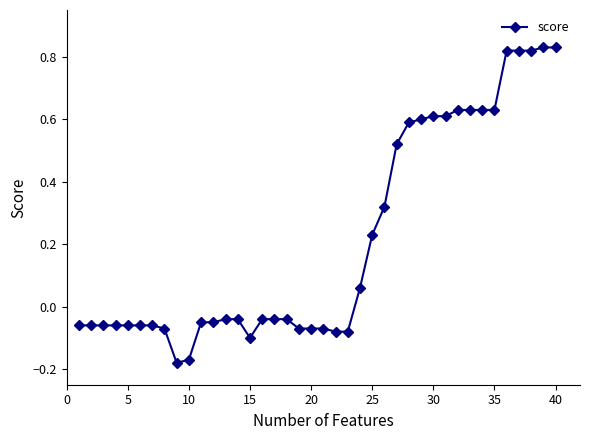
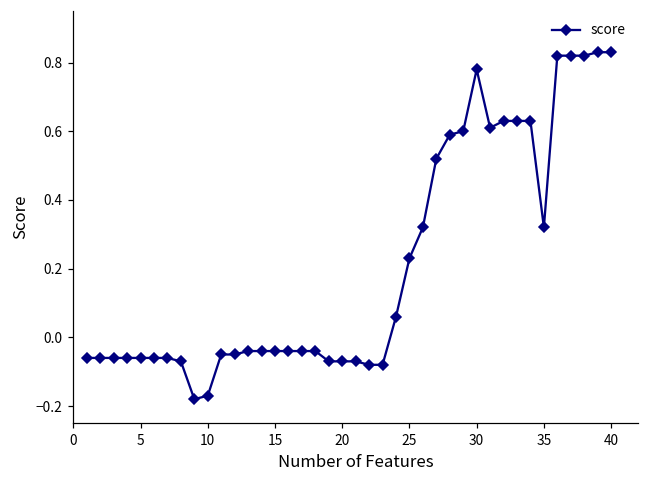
15: -0.10 -> -0.04
30: 0.61 -> 0.78
35: 0.63 -> 0.32
